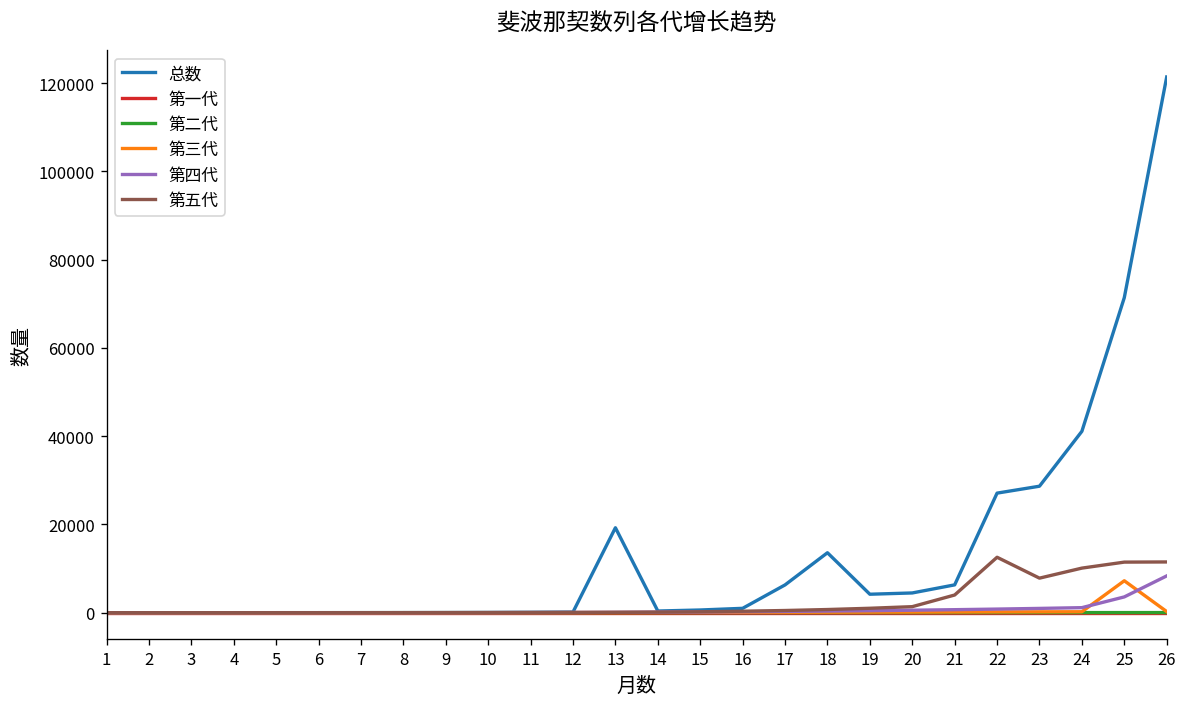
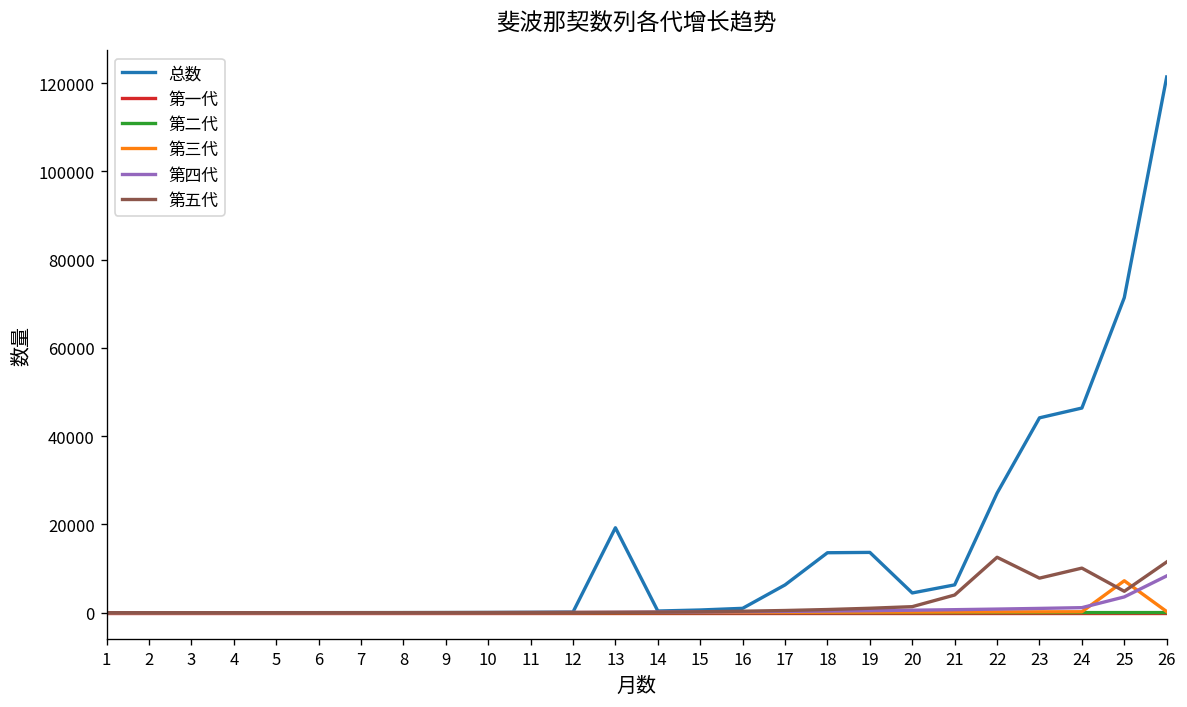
总数, 19: 4000 -> 14000
总数, 23: 29000 -> 44000
总数, 24: 41000 -> 46000
第五代, 25: 11000 -> 5000
